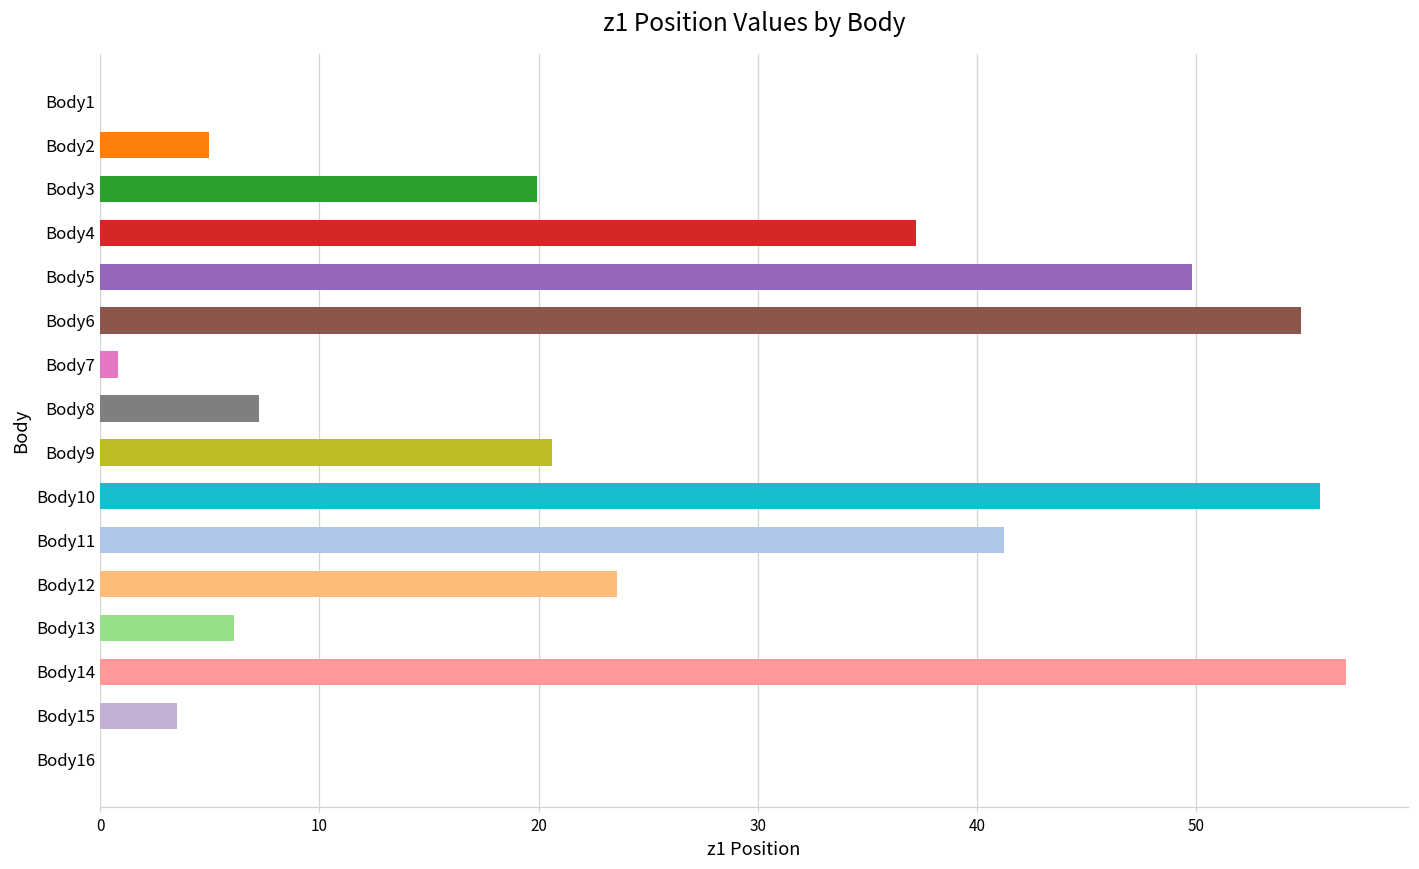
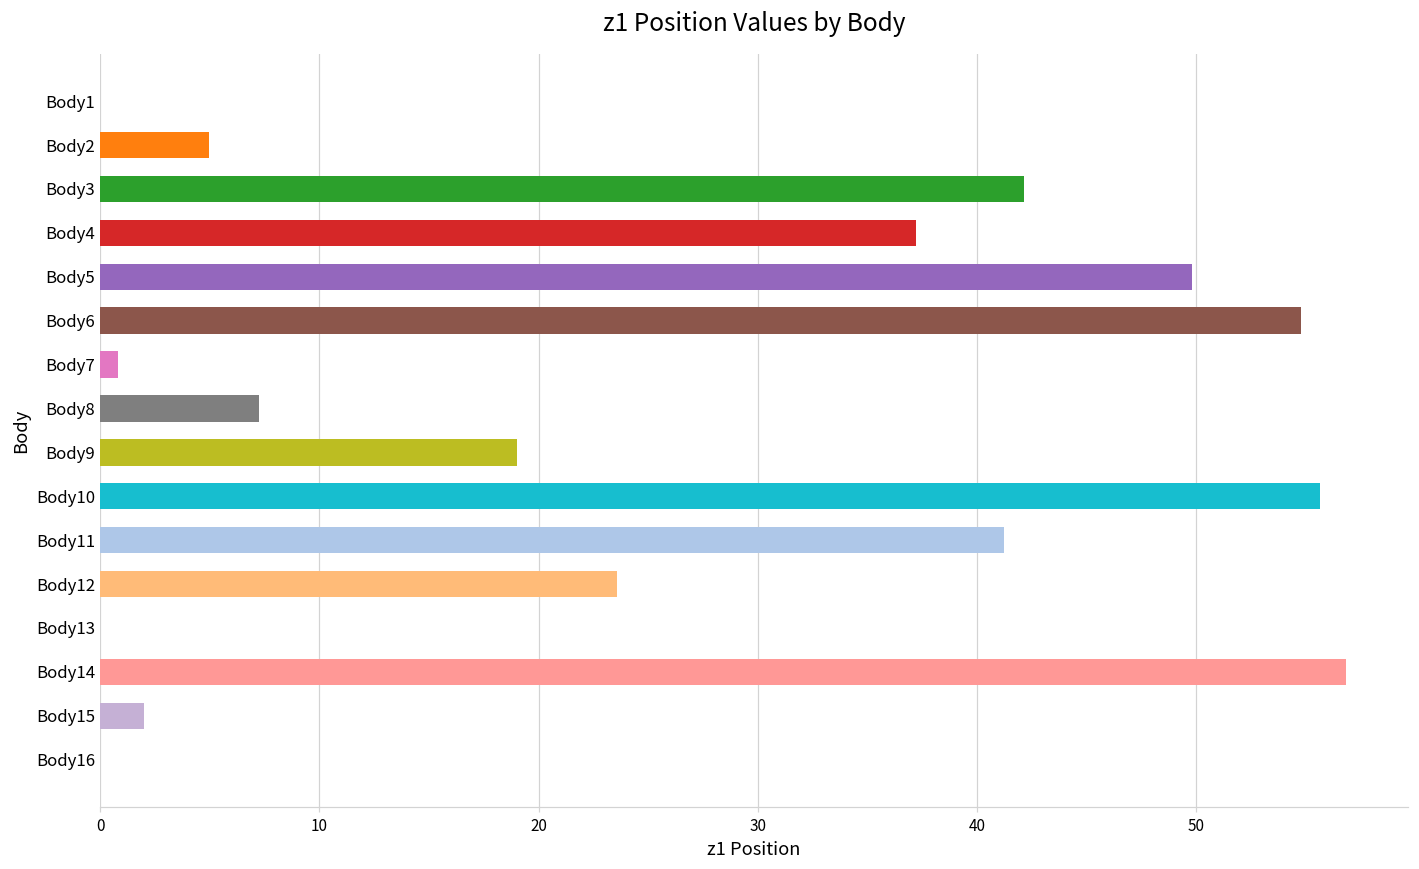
Body3: 19.9 -> 42.1
Body9: 20.6 -> 19.0
Body13: 6.1 -> 0.0
Body15: 3.5 -> 2.0
